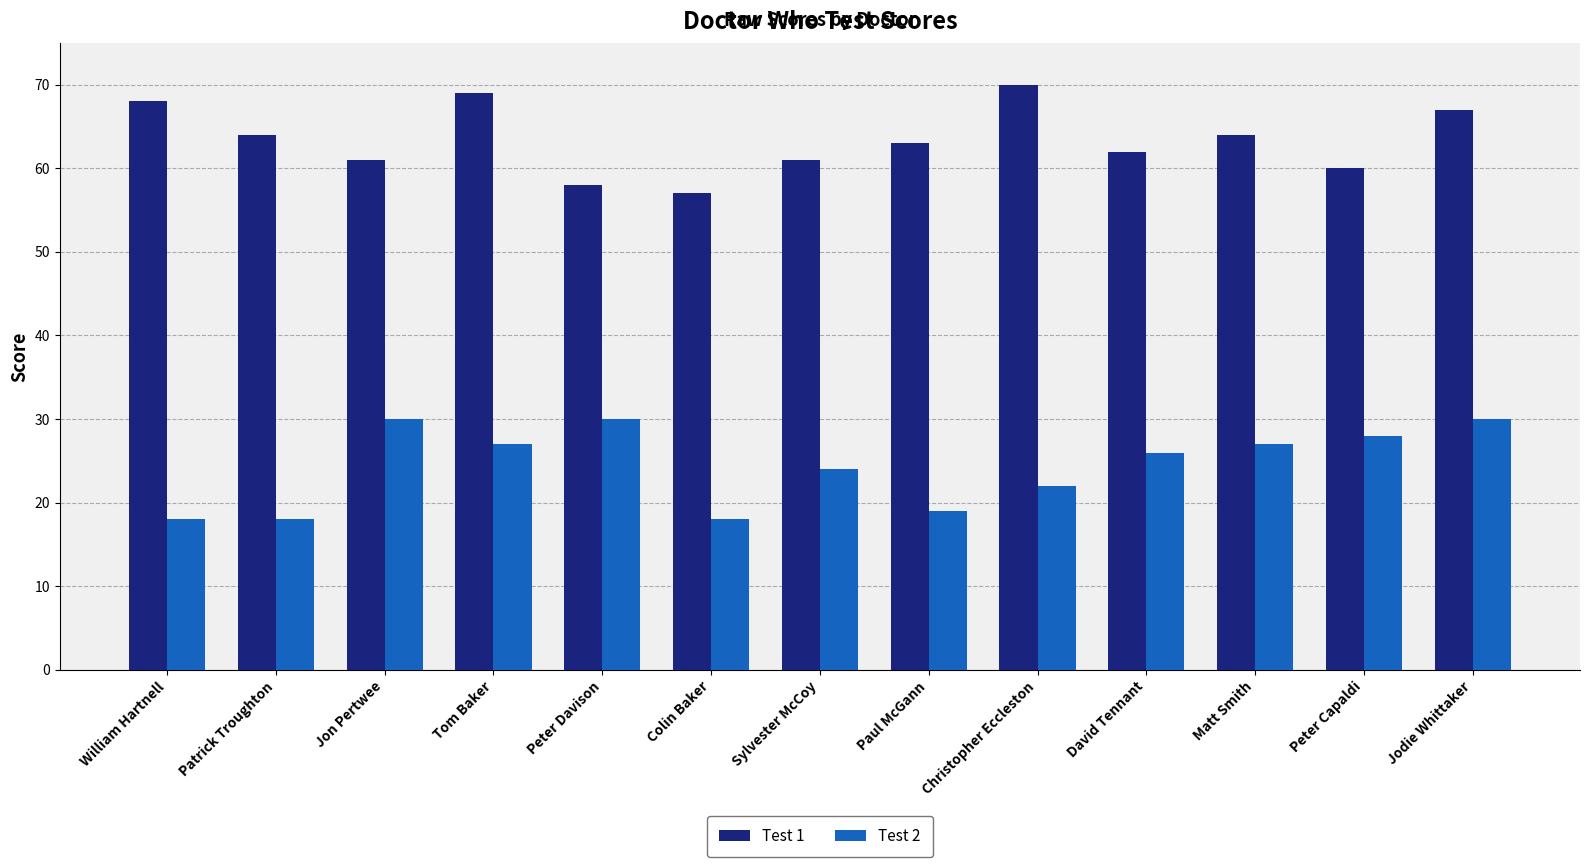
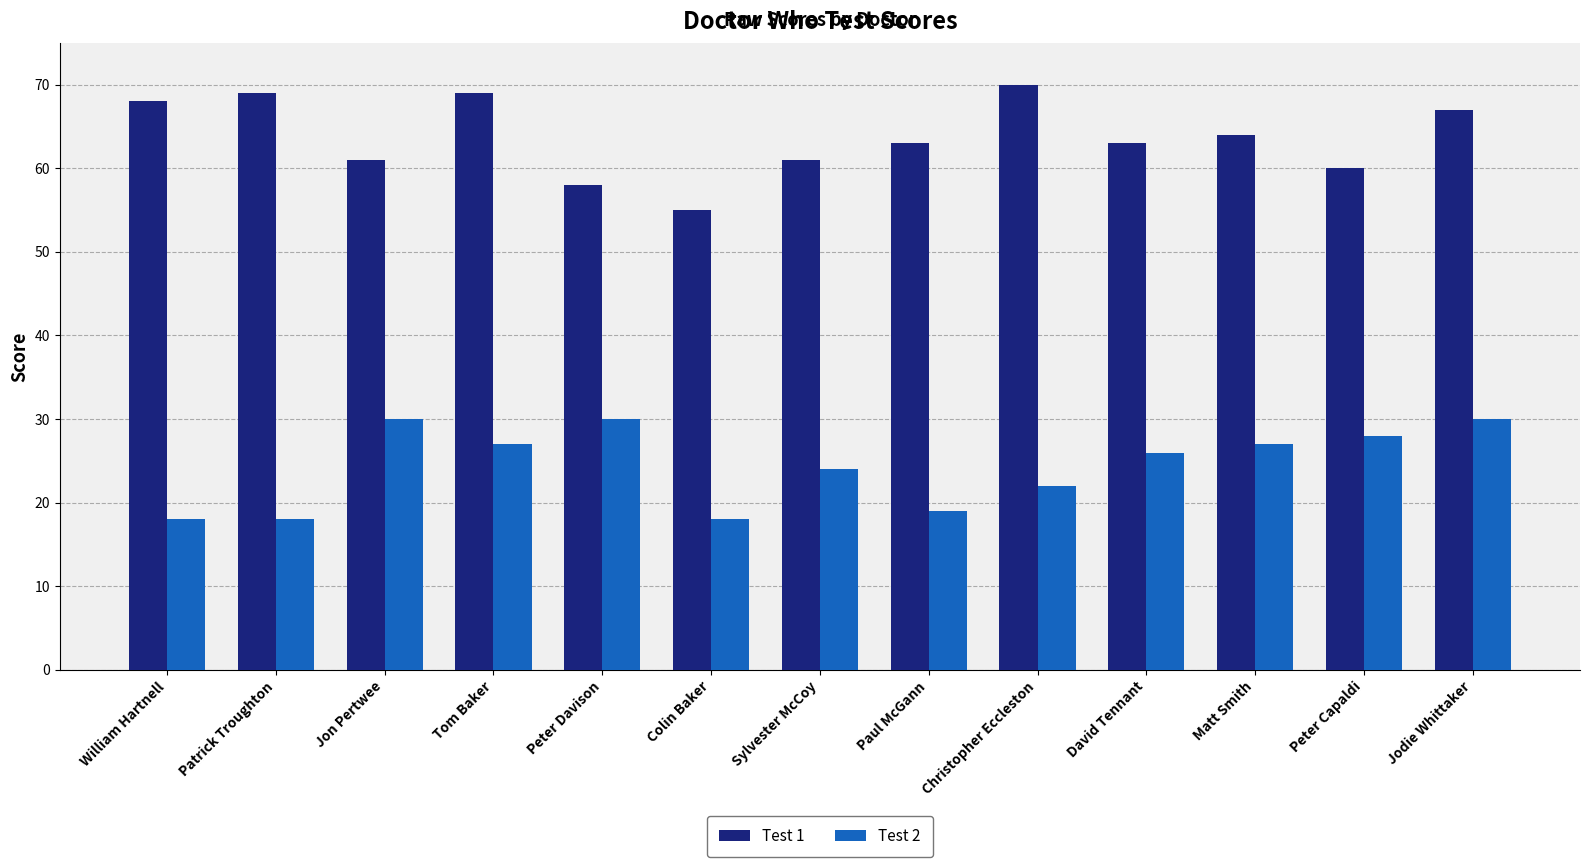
Test 1, Patrick Troughton: 64 -> 69
Test 1, Colin Baker: 57 -> 55
Test 1, David Tennant: 62 -> 63
